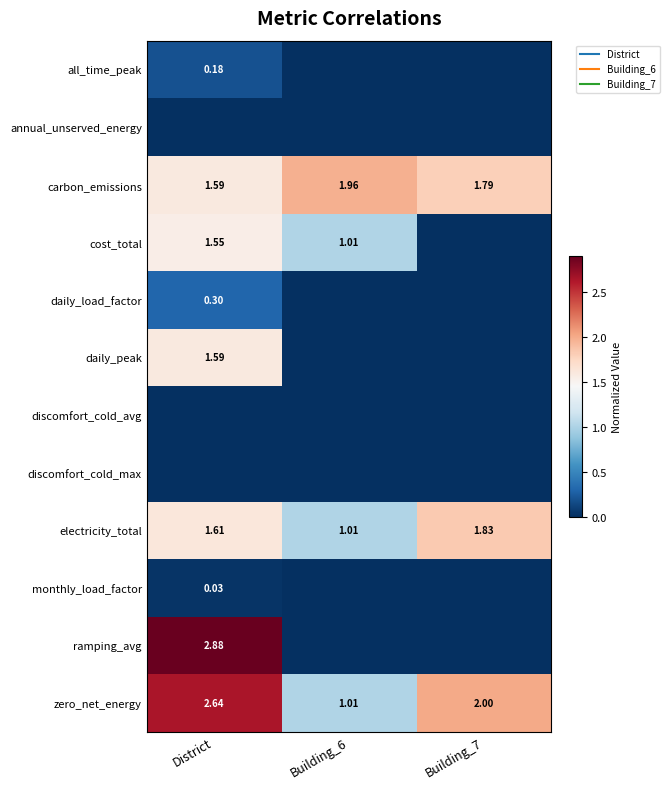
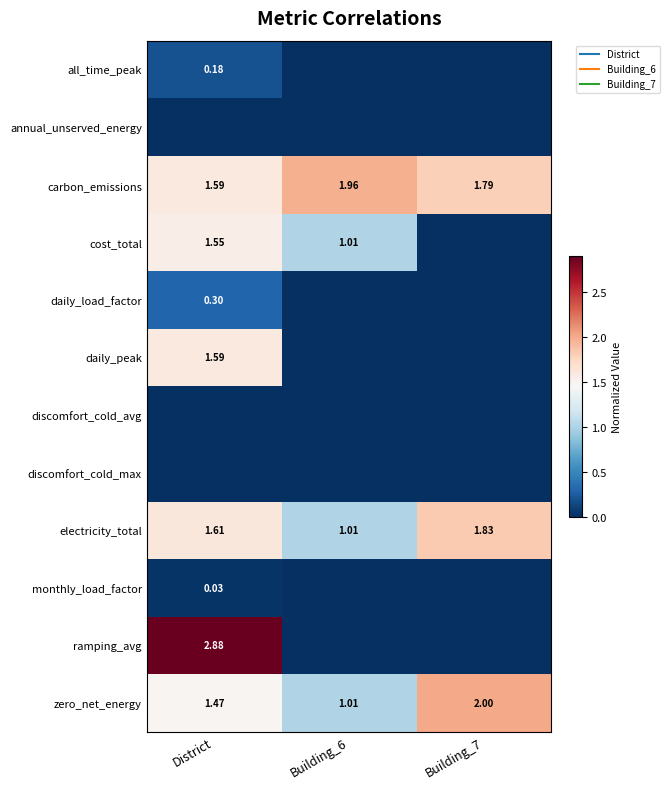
zero_net_energy, District: 2.64 -> 1.47
